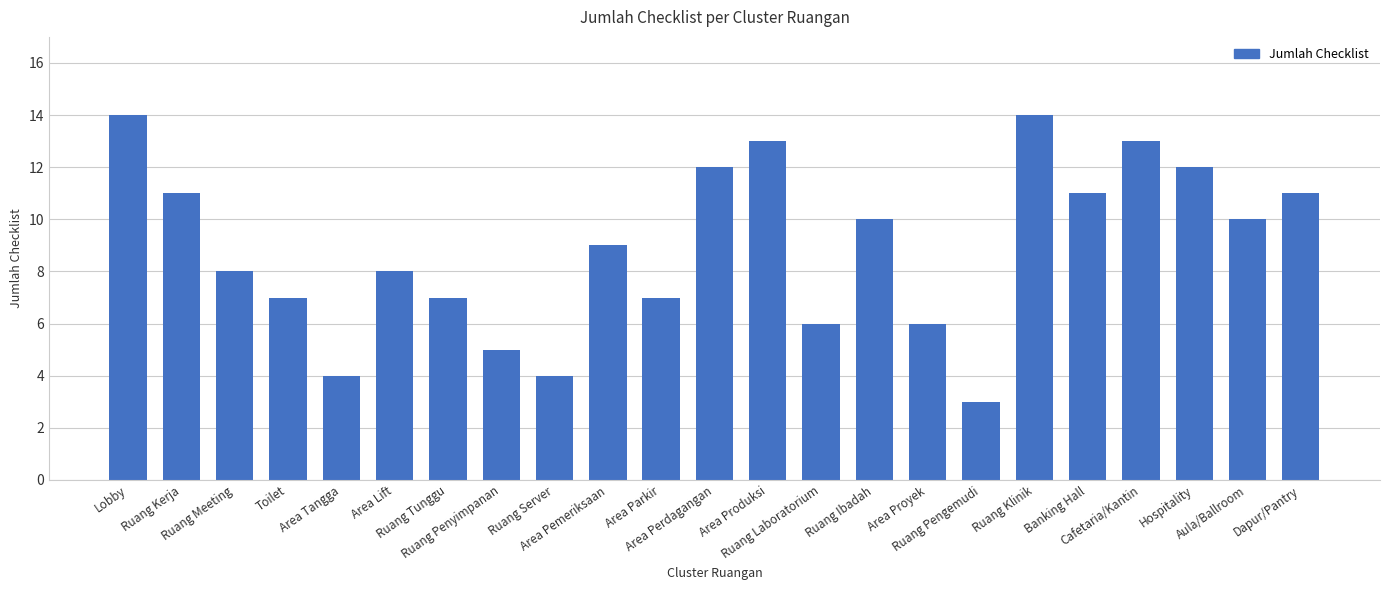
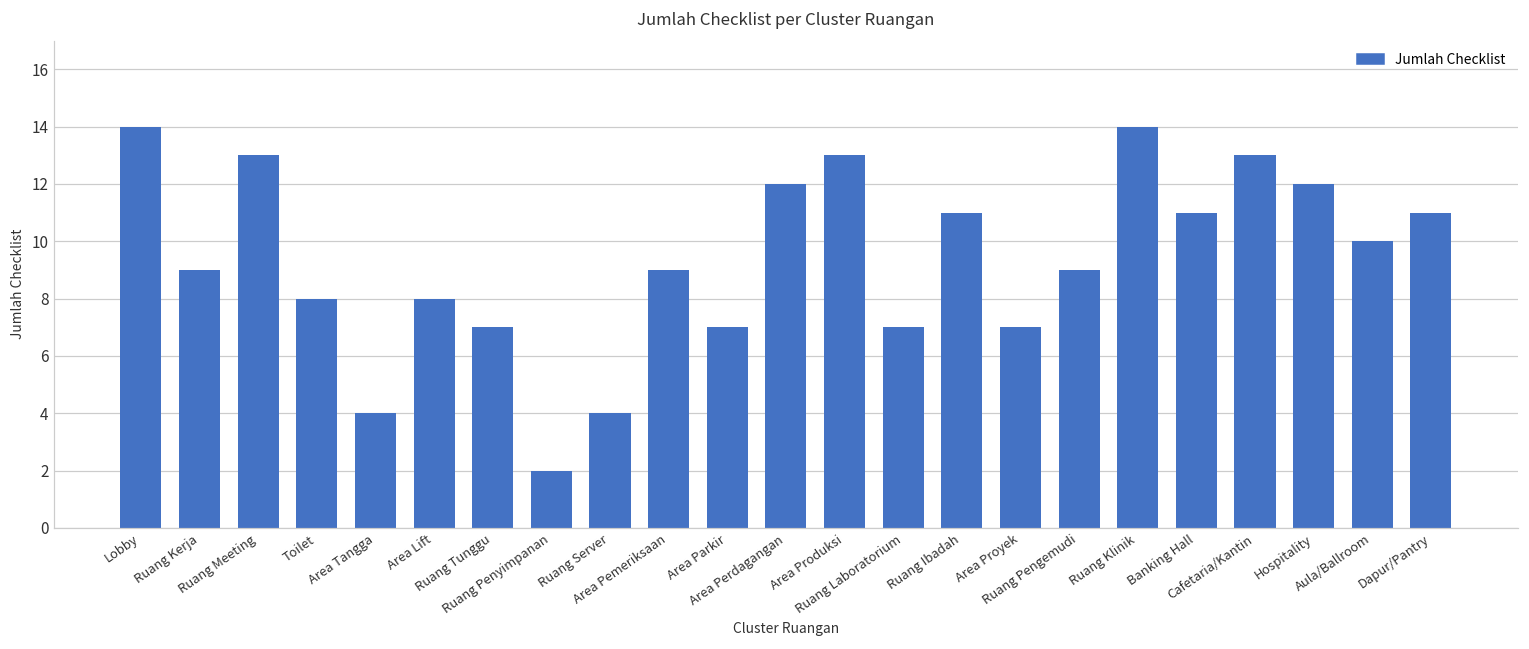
Ruang Kerja: 11 -> 9
Ruang Meeting: 8 -> 13
Toilet: 7 -> 8
Ruang Penyimpanan: 5 -> 2
Ruang Laboratorium: 6 -> 7
Ruang Ibadah: 10 -> 11
Area Proyek: 6 -> 7
Ruang Pengemudi: 3 -> 9
